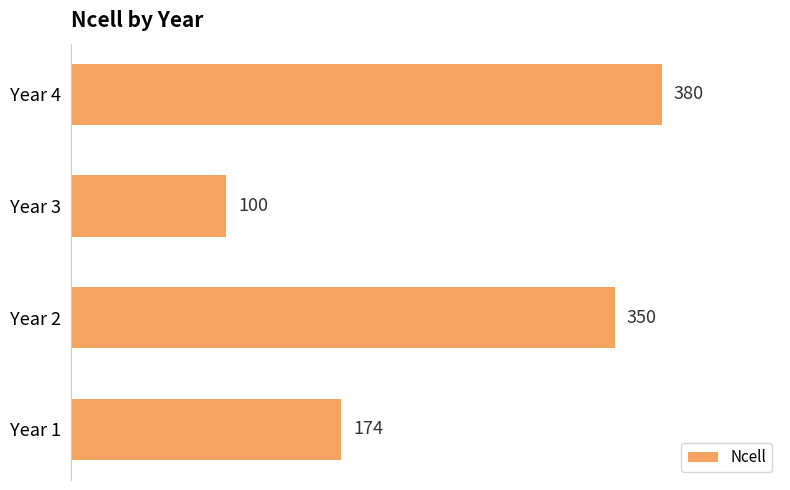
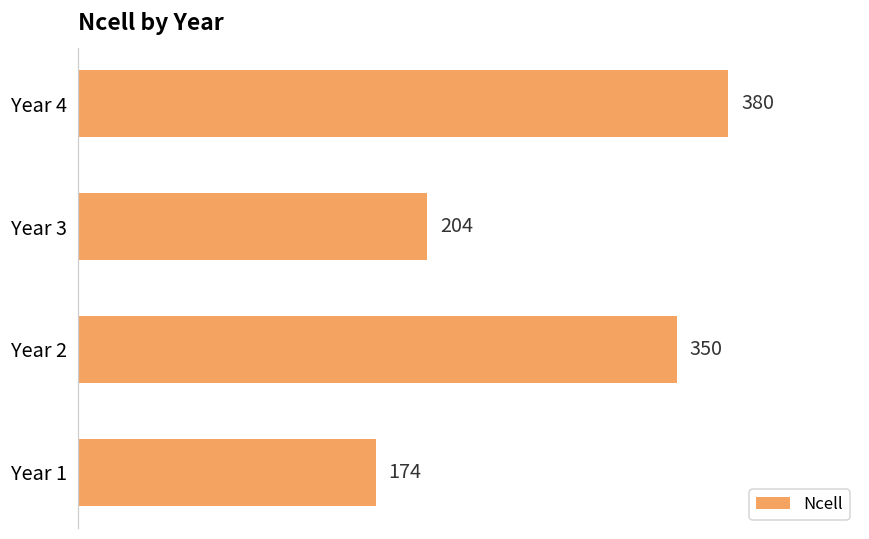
Year 3: 100 -> 204
